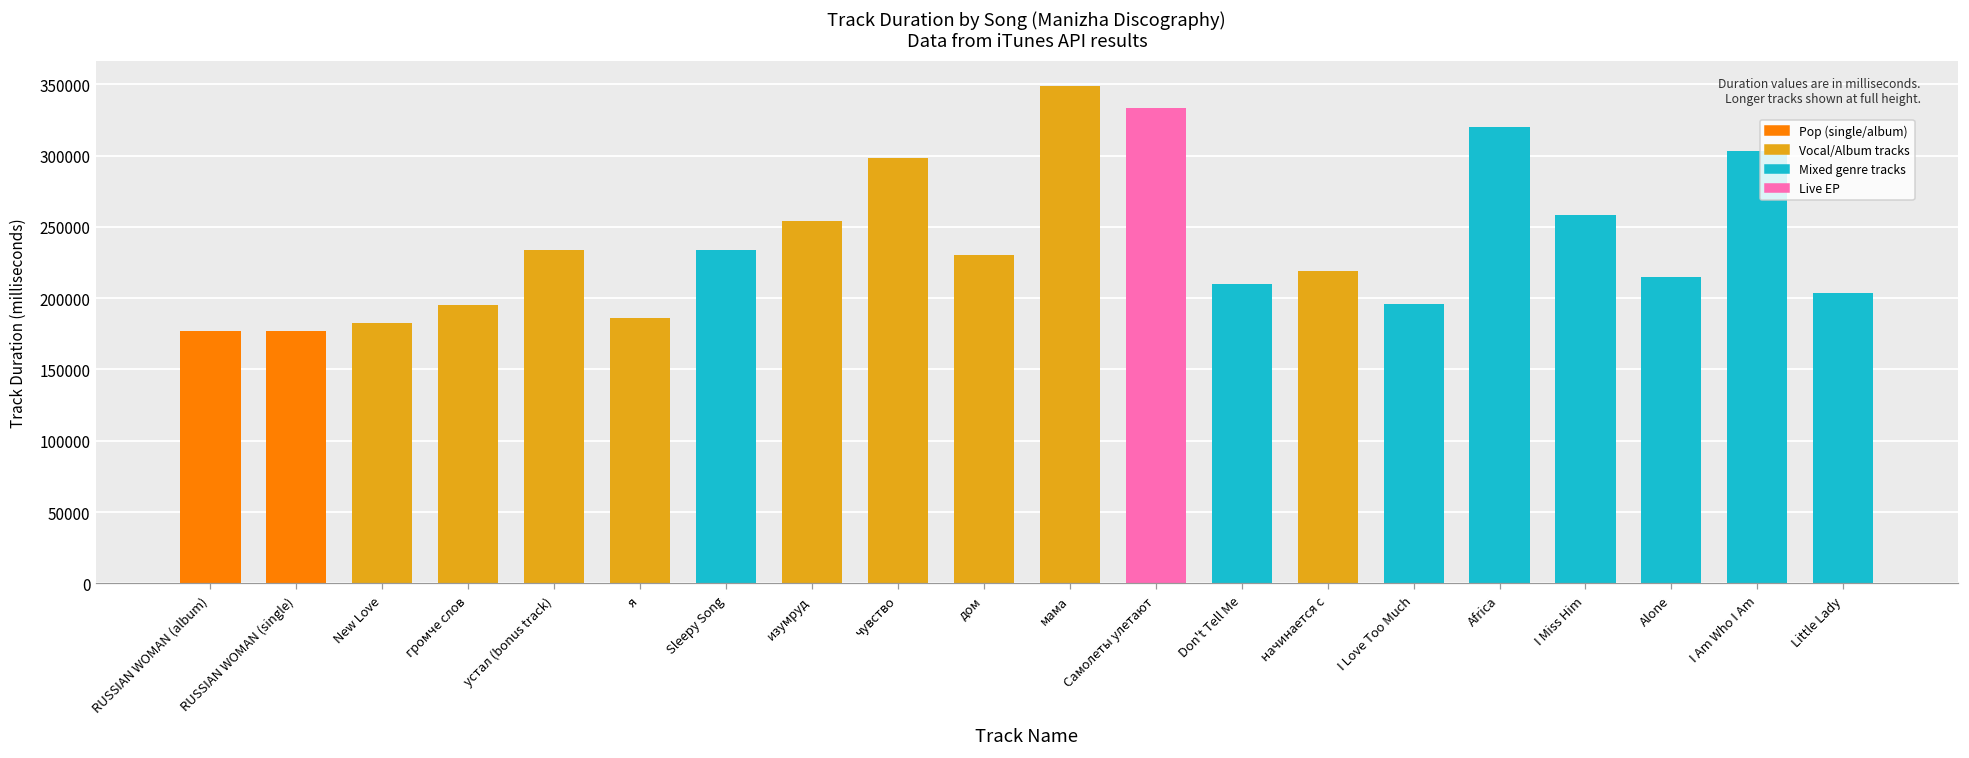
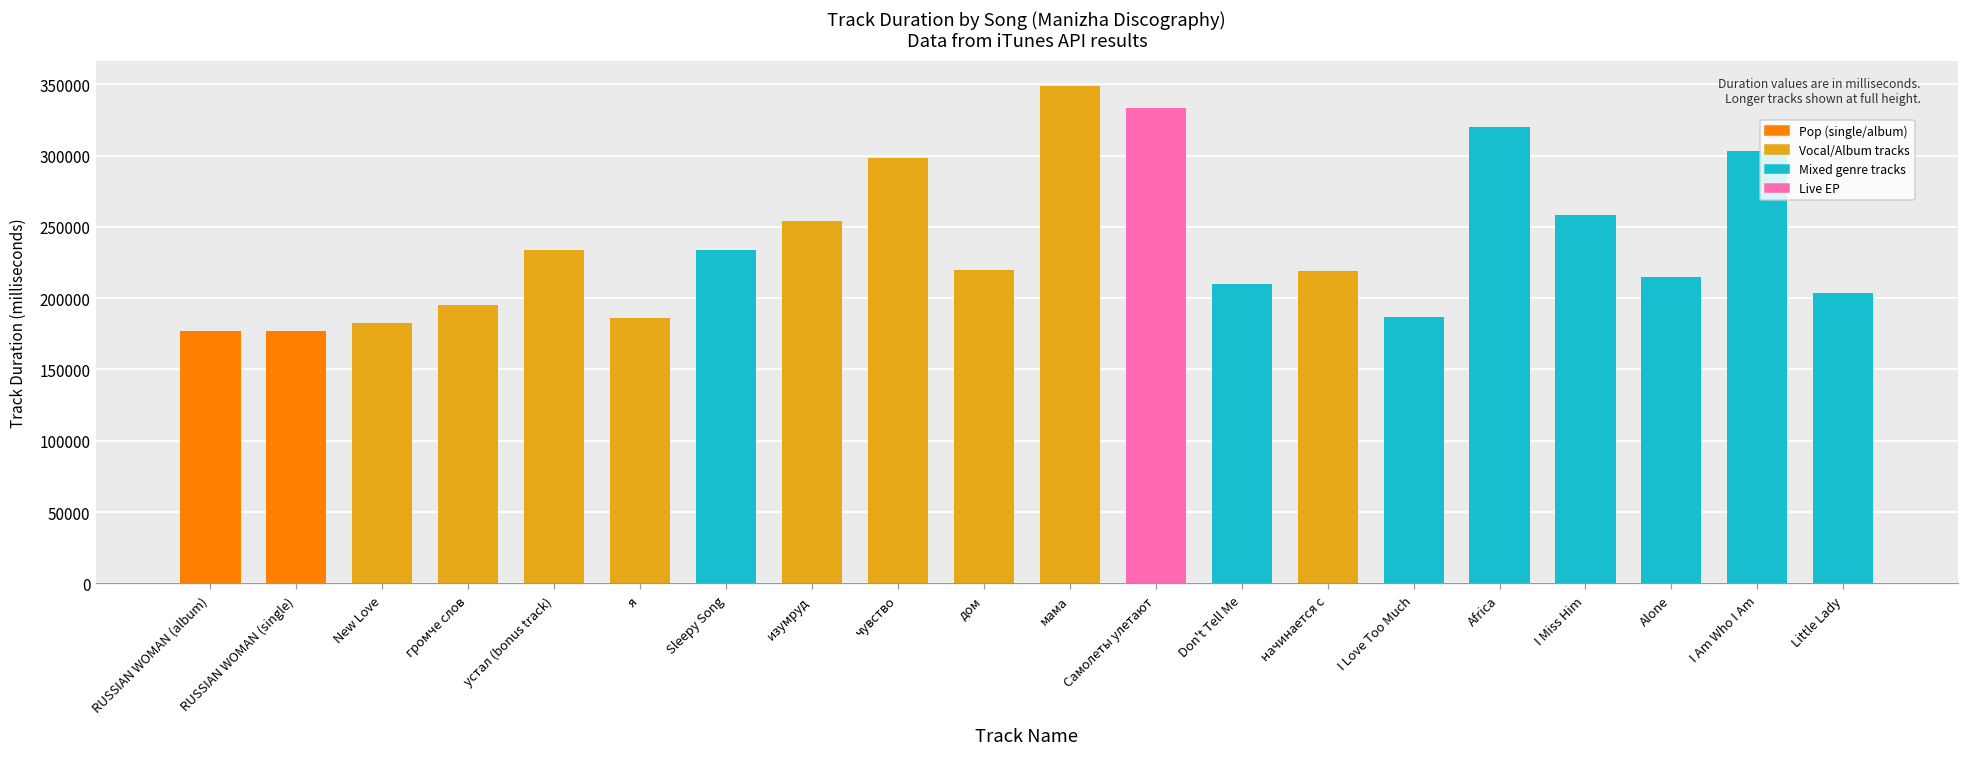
дом: 230000 -> 220000
I Love Too Much: 196000 -> 187000
